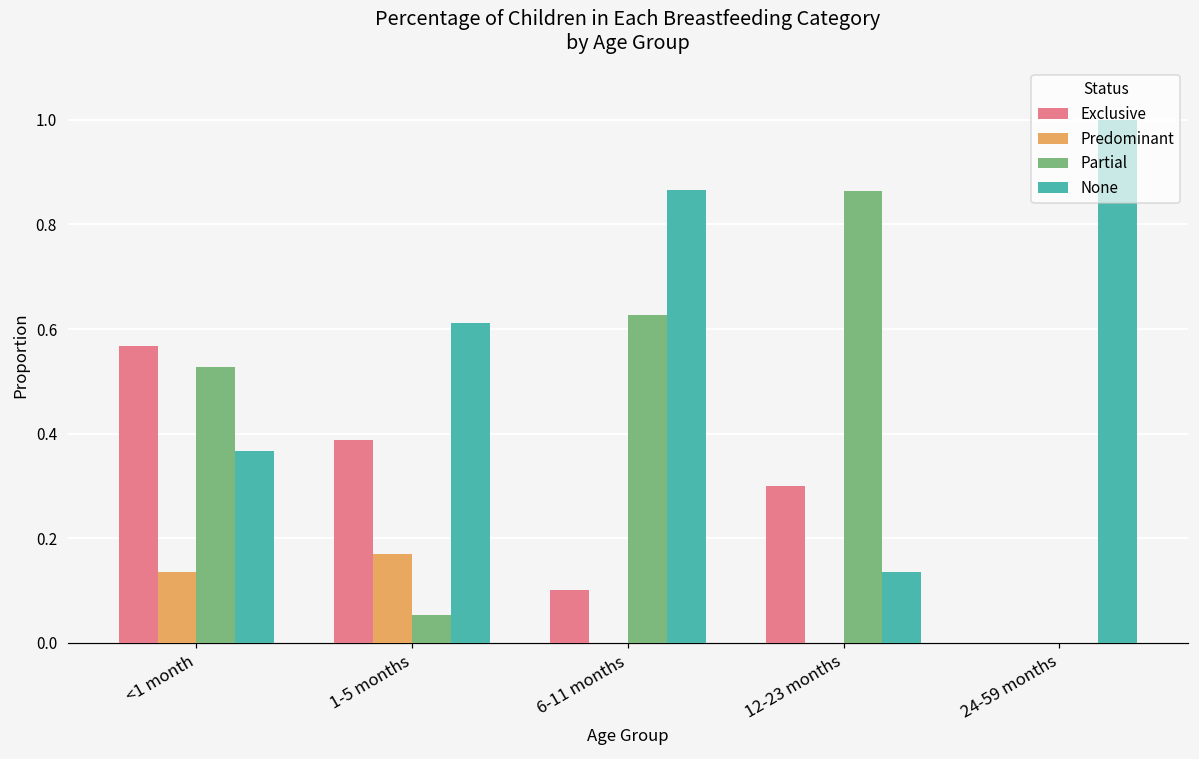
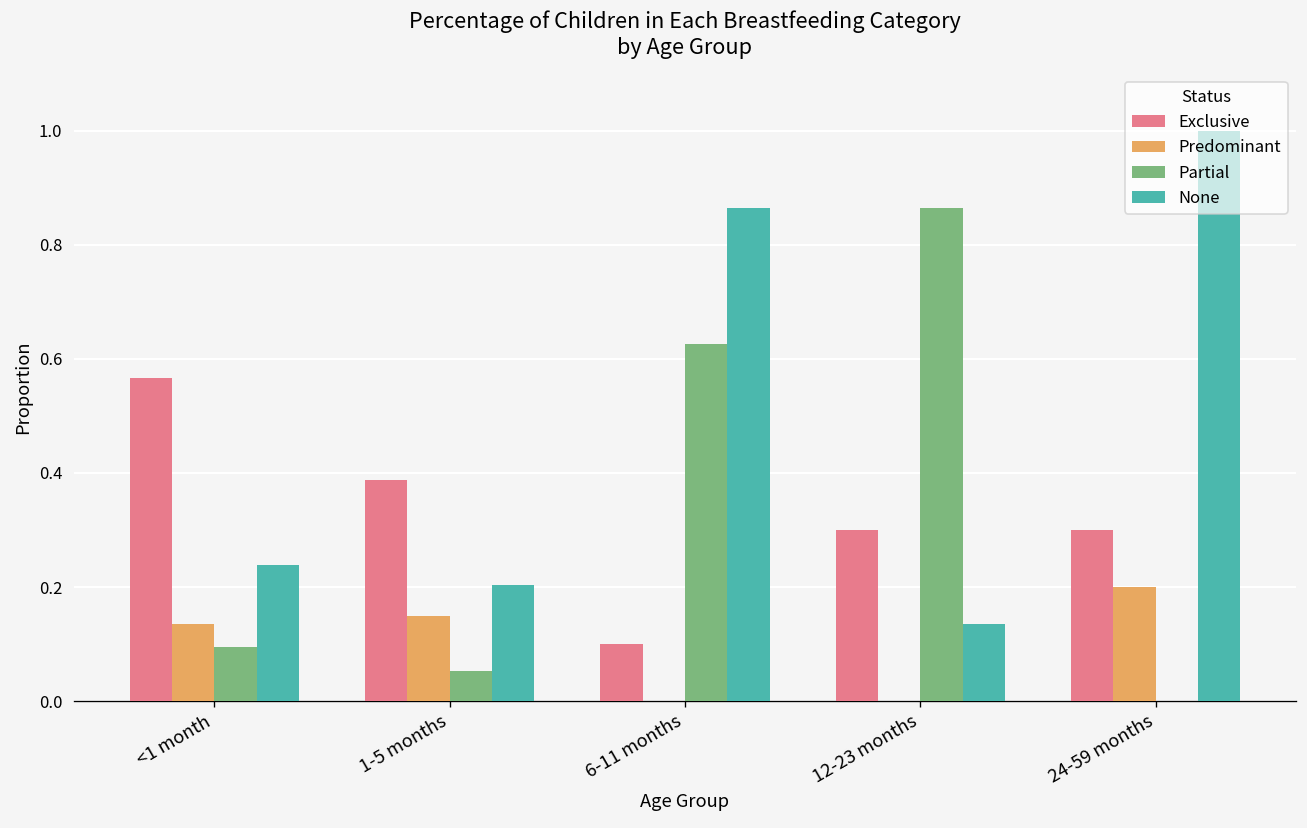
Partial, <1 month: 0.53 -> 0.10
None, <1 month: 0.37 -> 0.24
Predominant, 1-5 months: 0.17 -> 0.15
None, 1-5 months: 0.61 -> 0.20
Exclusive, 24-59 months: 0.0 -> 0.3
Predominant, 24-59 months: 0.0 -> 0.2
